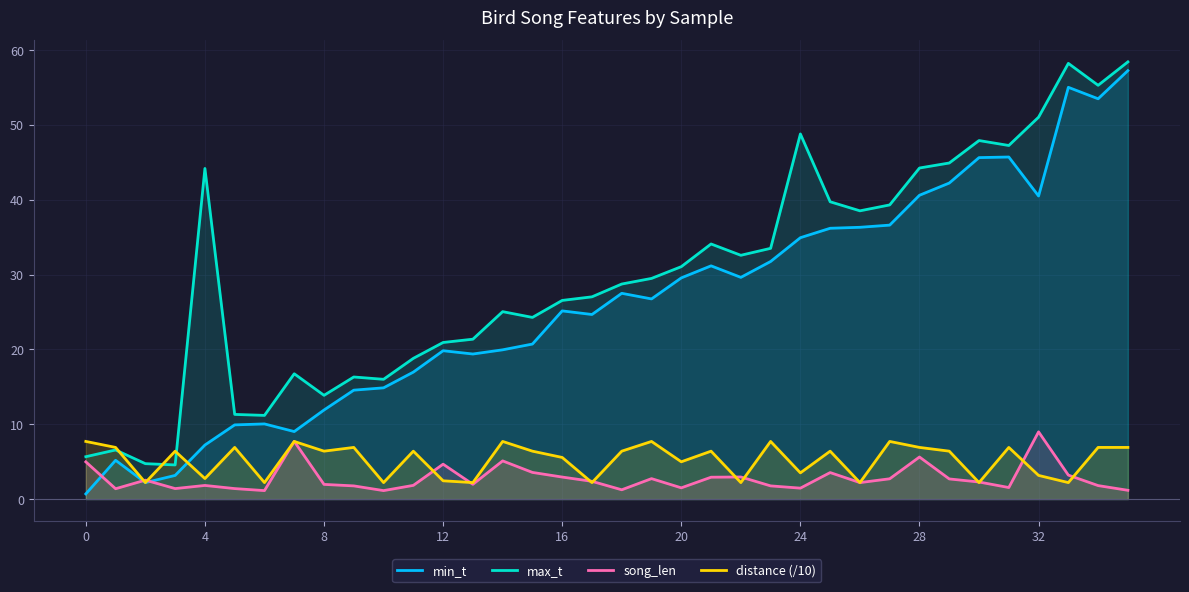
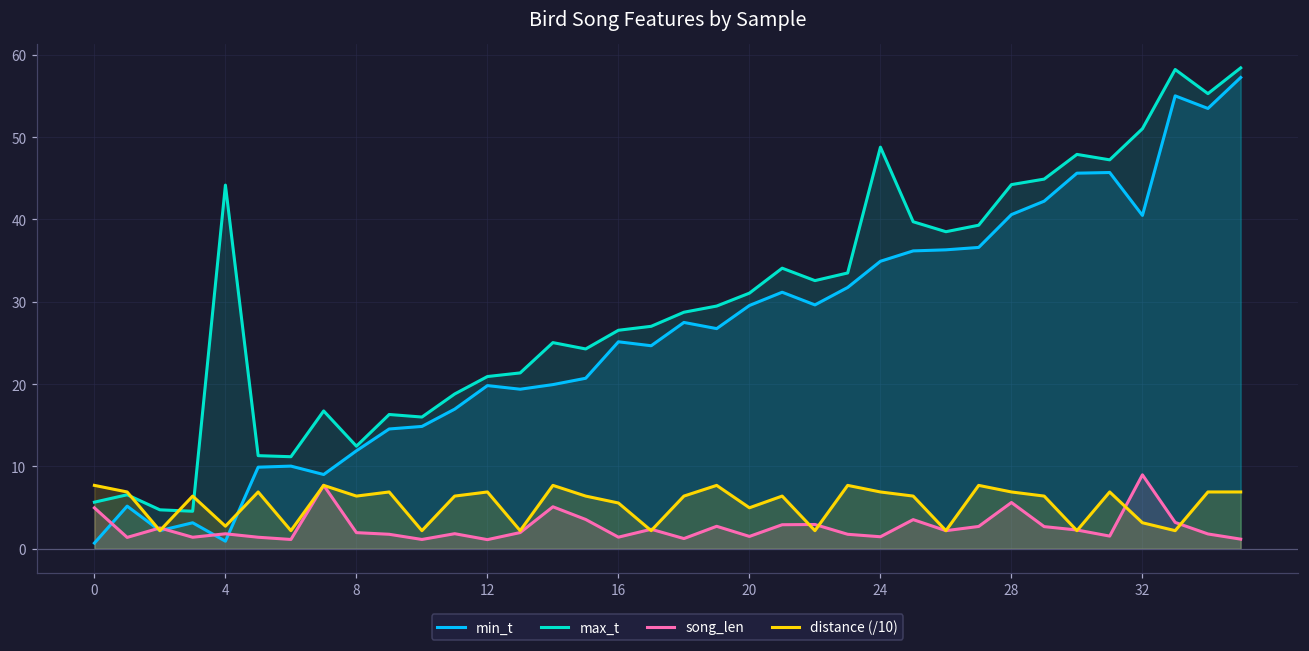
min_t, 4: 7 -> 1
max_t, 8: 14 -> 12
song_len, 12: 5 -> 1
distance (/10), 12: 2 -> 7
song_len, 16: 3 -> 1
distance (/10), 24: 4 -> 7
